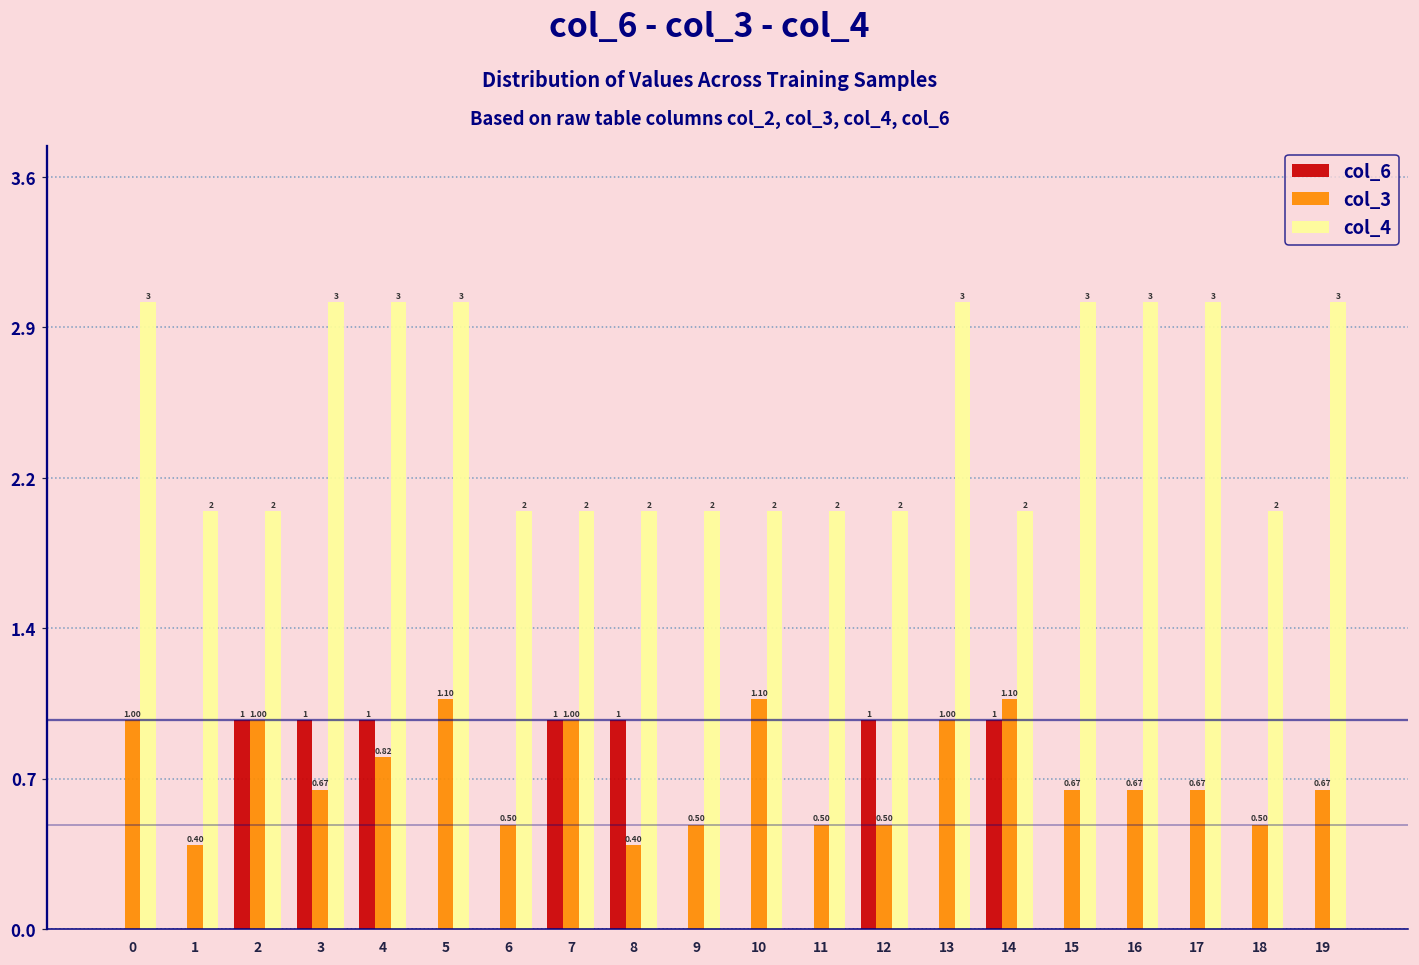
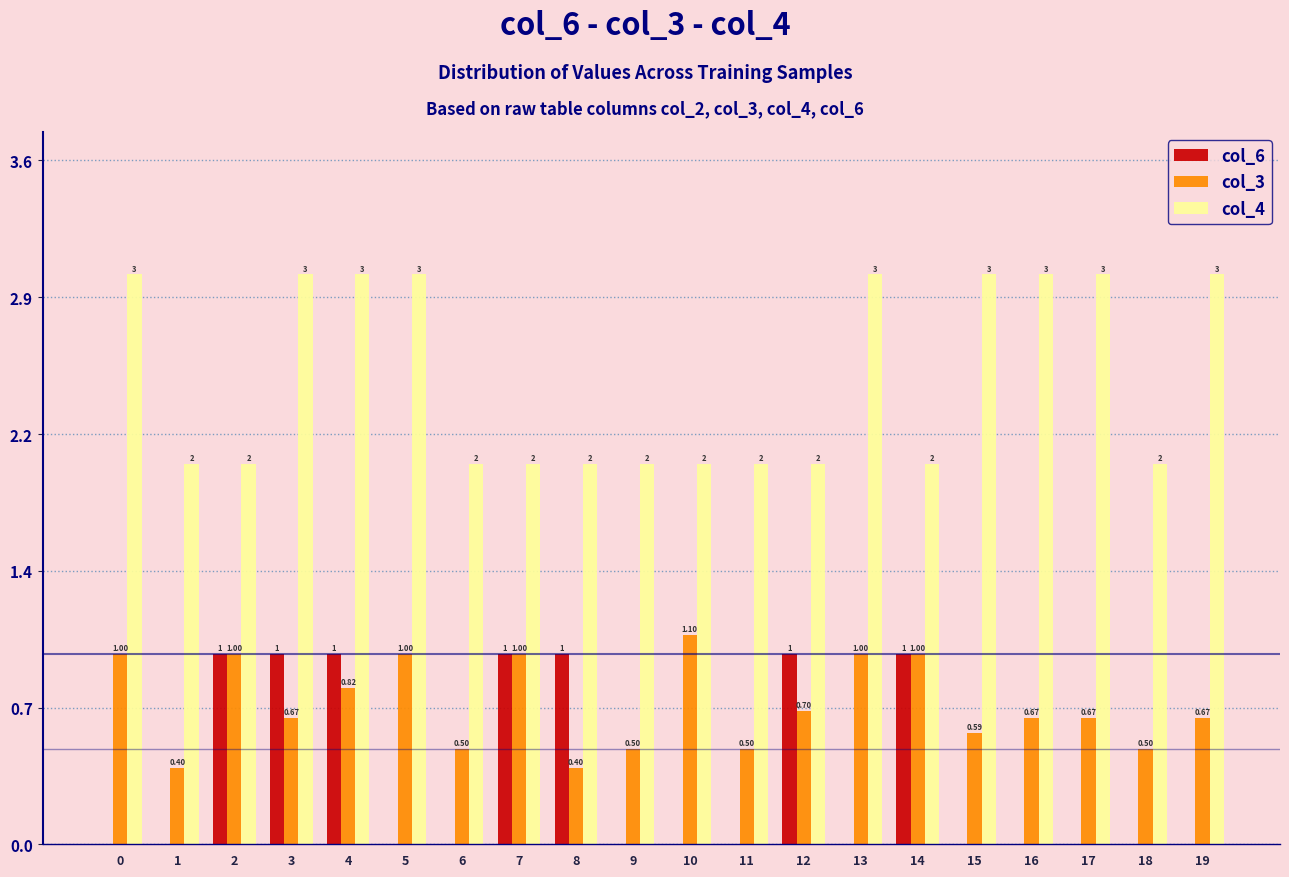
col_3, 5: 1.10 -> 1.00
col_3, 12: 0.50 -> 0.70
col_3, 14: 1.10 -> 1.00
col_3, 15: 0.67 -> 0.59
